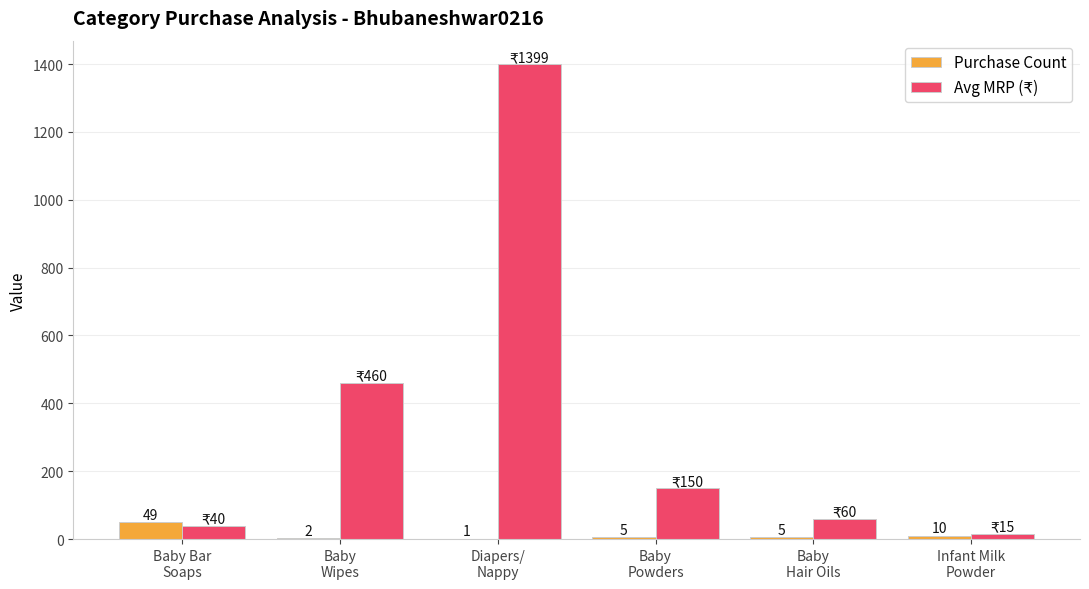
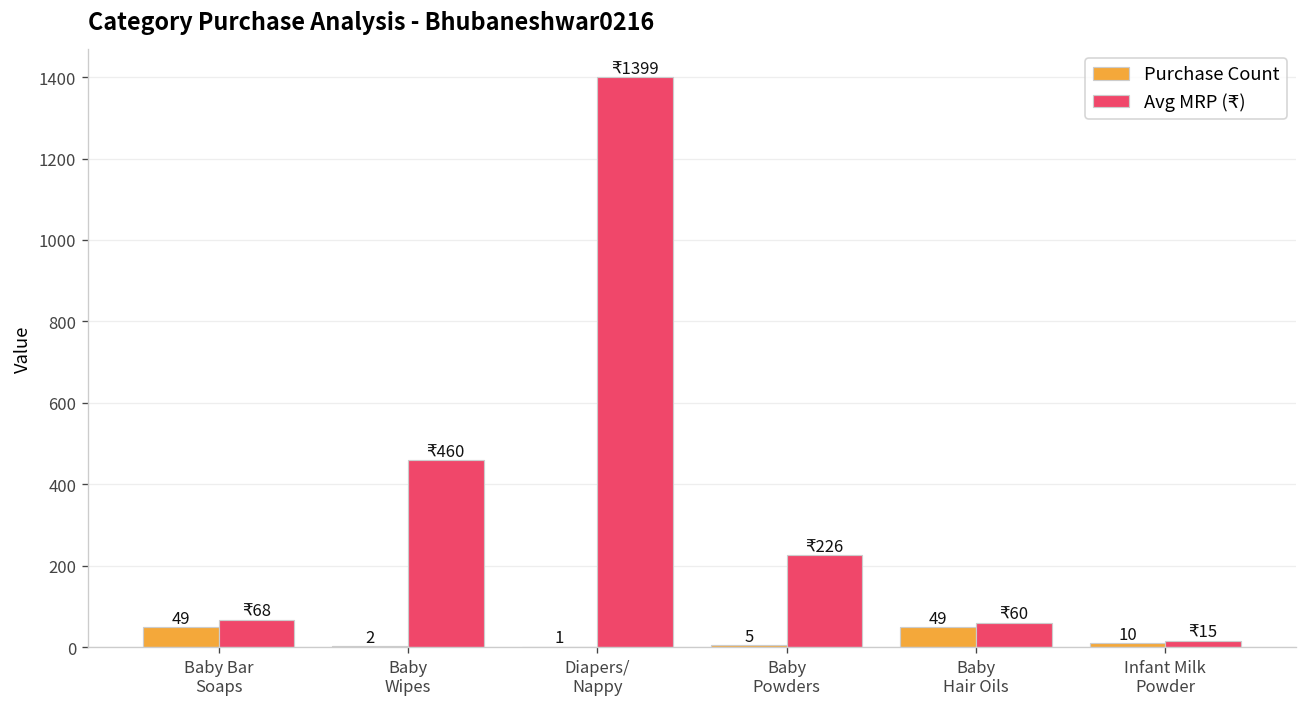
Avg MRP (₹), Baby Bar Soaps: 40 -> 68
Avg MRP (₹), Baby Powders: 150 -> 226
Purchase Count, Baby Hair Oils: 5 -> 49
